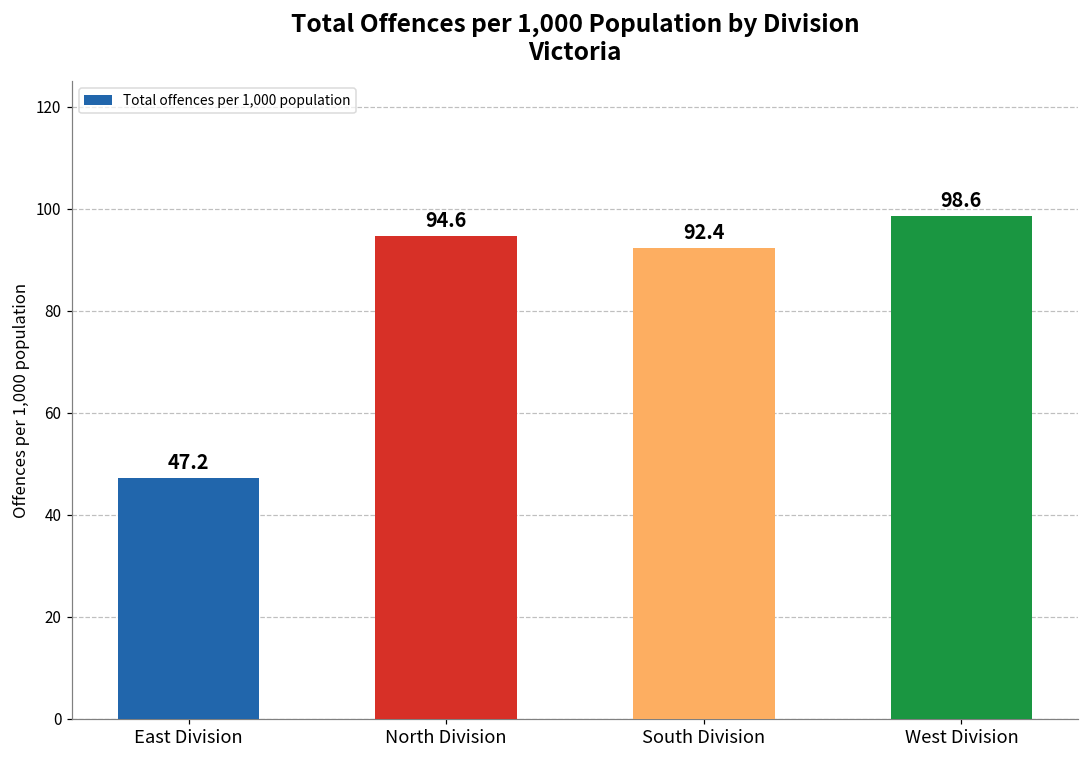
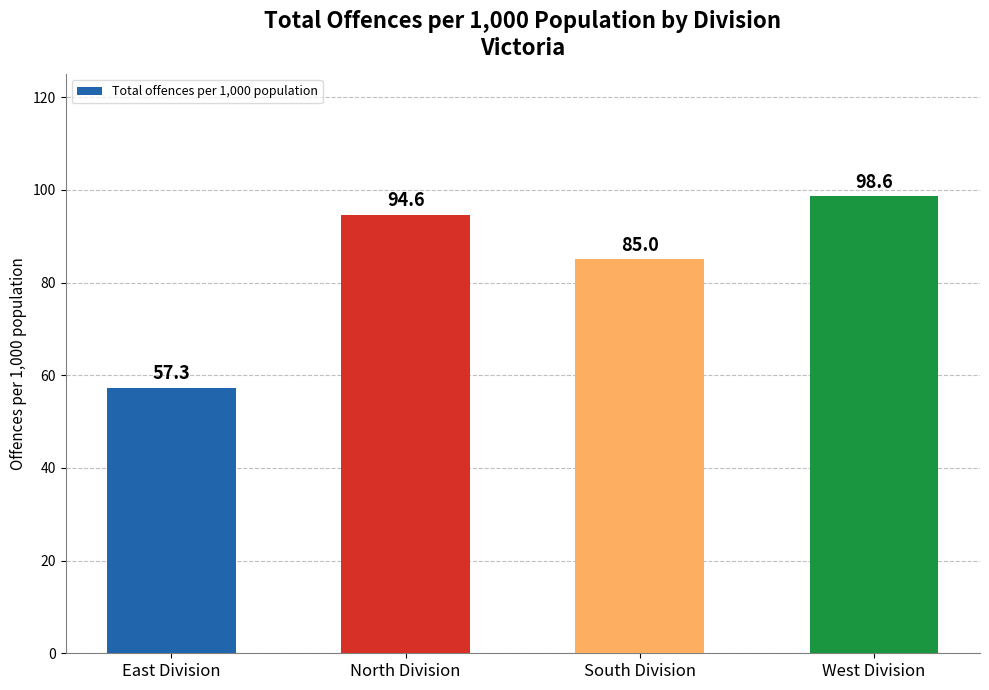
East Division: 47.2 -> 57.3
South Division: 92.4 -> 85.0
